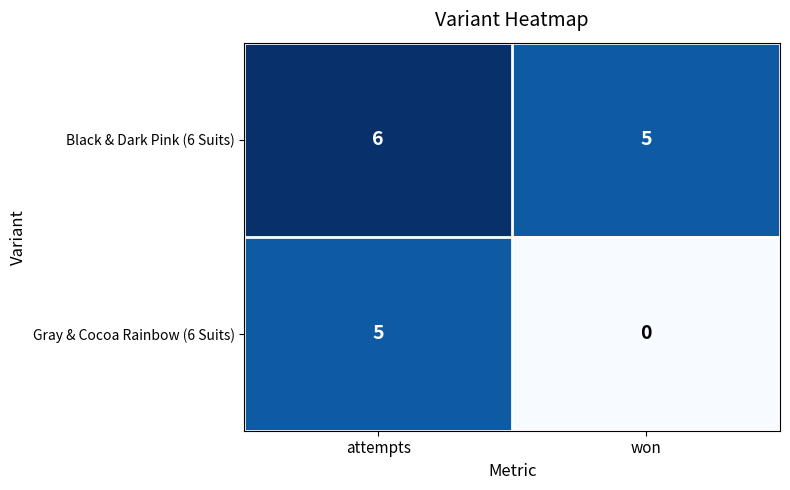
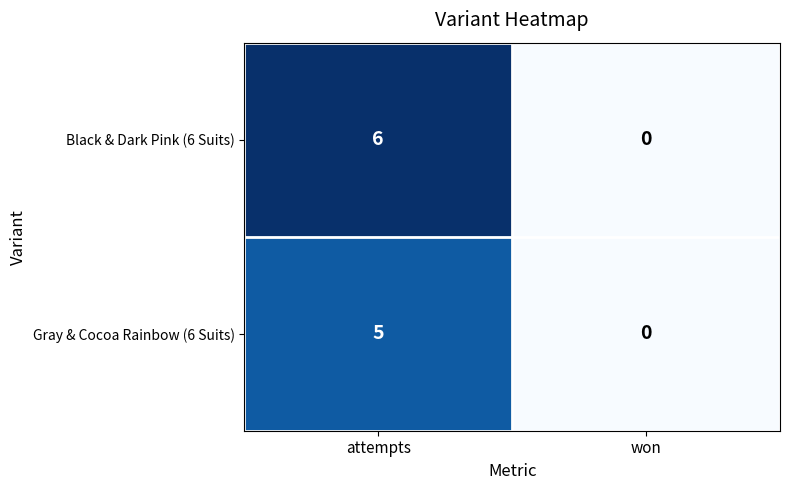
Black & Dark Pink (6 Suits), won: 5 -> 0
